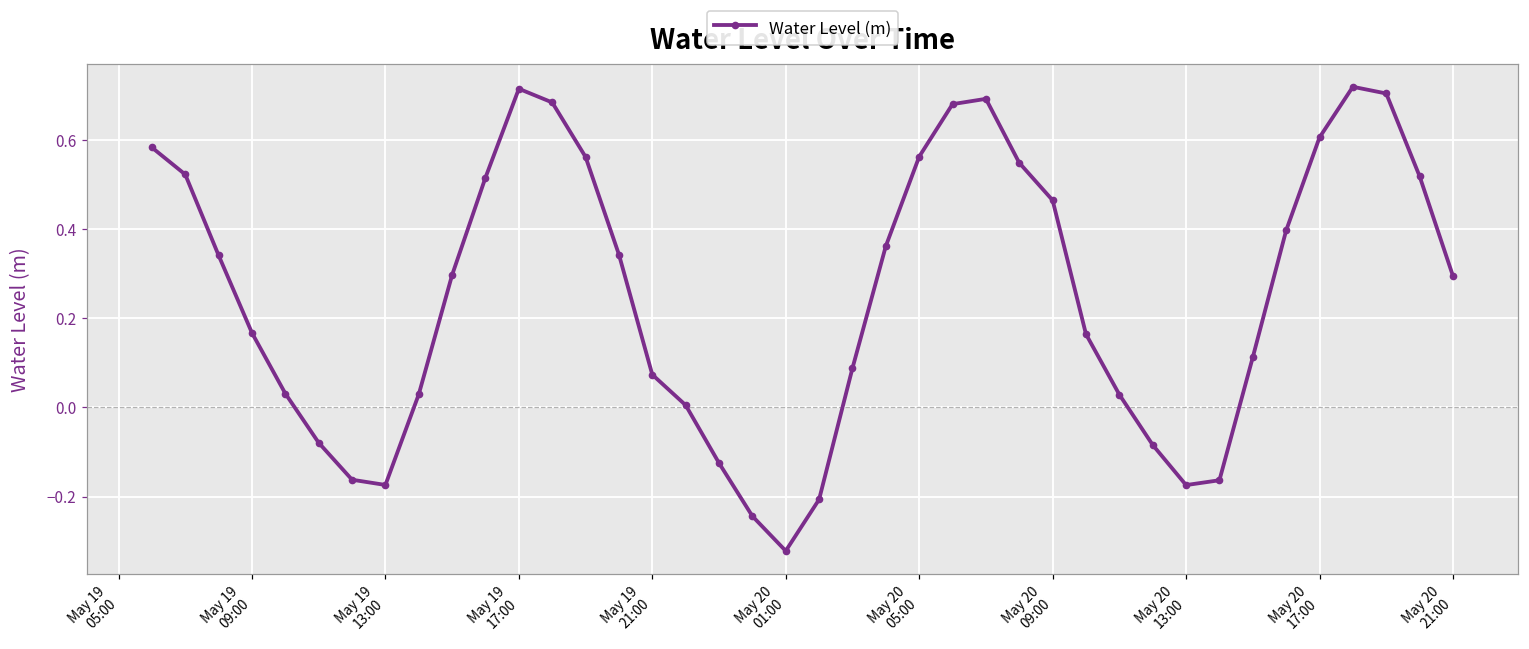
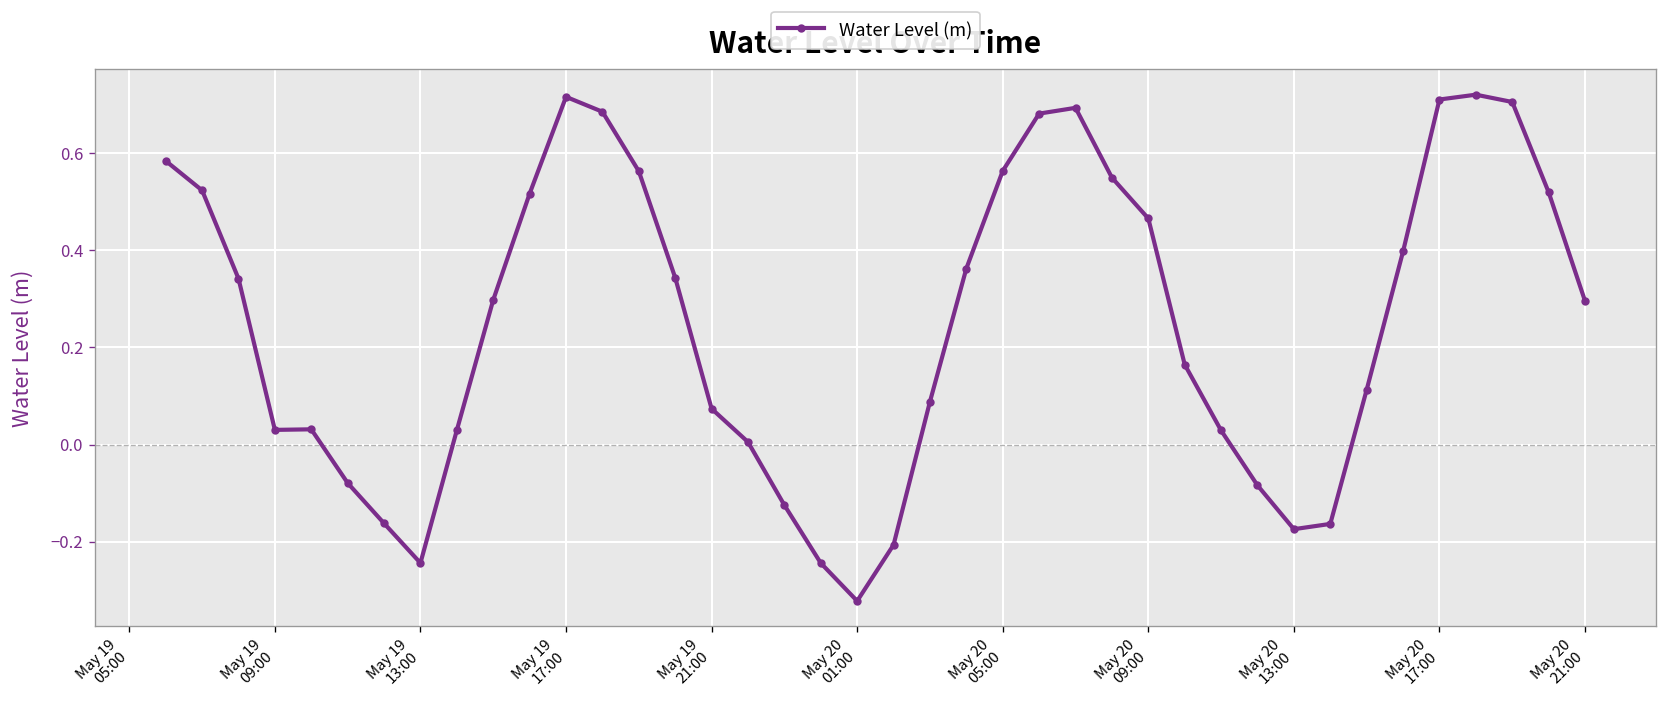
May 19 09:00: 0.17 -> 0.03
May 19 13:00: -0.17 -> -0.24
May 20 17:00: 0.61 -> 0.71
